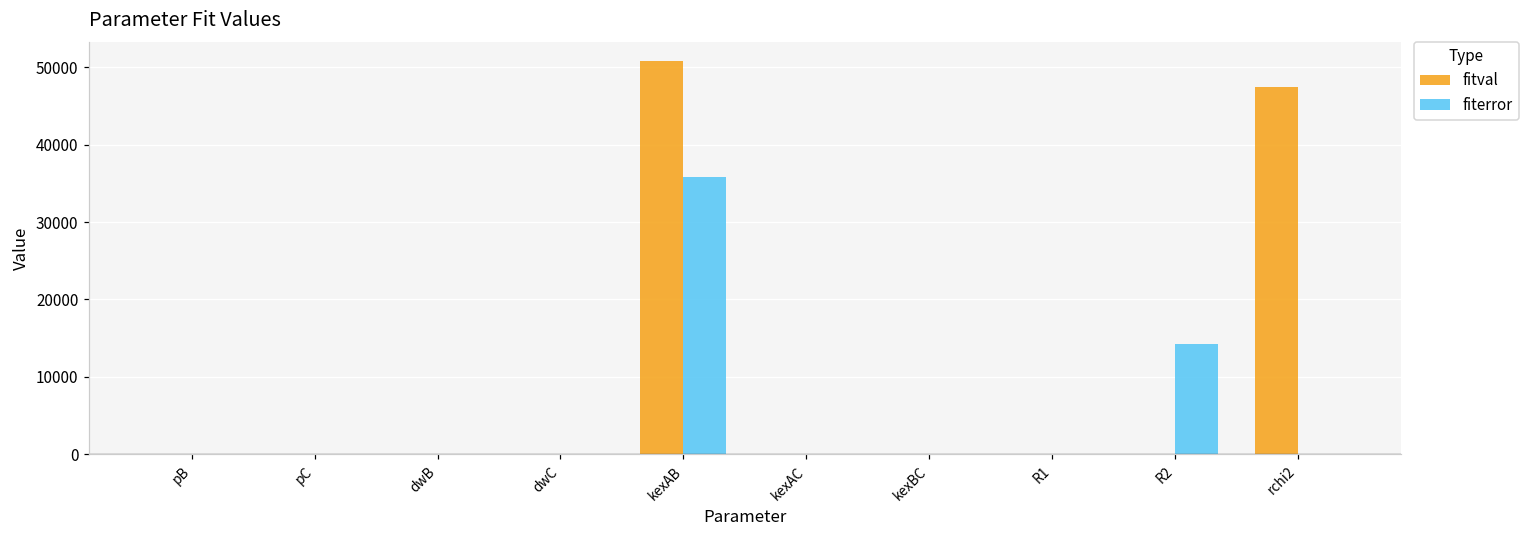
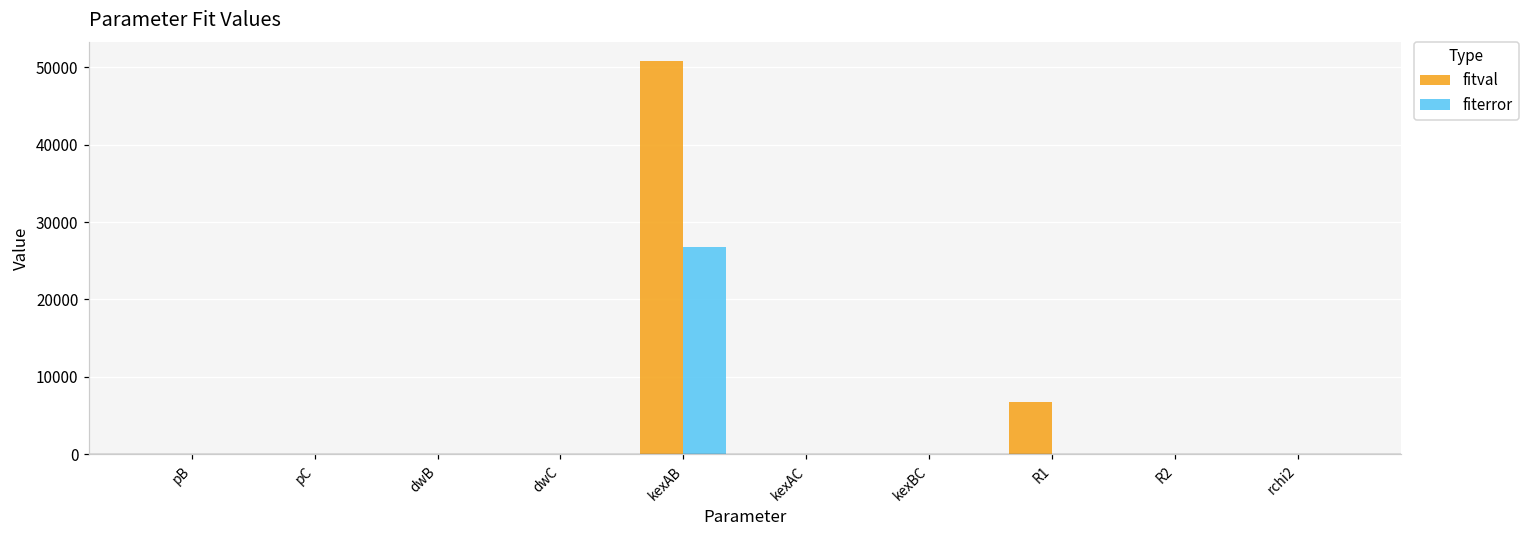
fiterror, kexAB: 36000 -> 27000
fitval, R1: 0 -> 7000
fiterror, R2: 14000 -> 0
fitval, rchi2: 47000 -> 0
